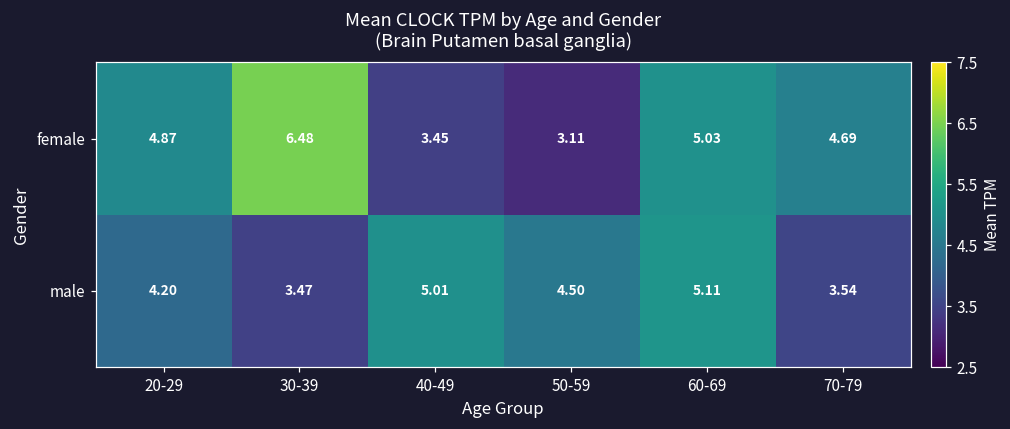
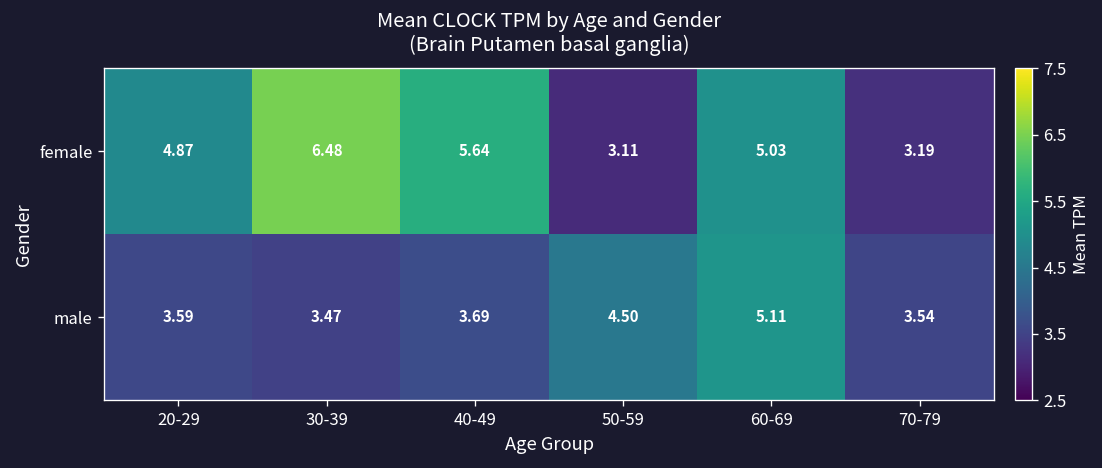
female, 40-49: 3.45 -> 5.64
female, 70-79: 4.69 -> 3.19
male, 20-29: 4.20 -> 3.59
male, 40-49: 5.01 -> 3.69
